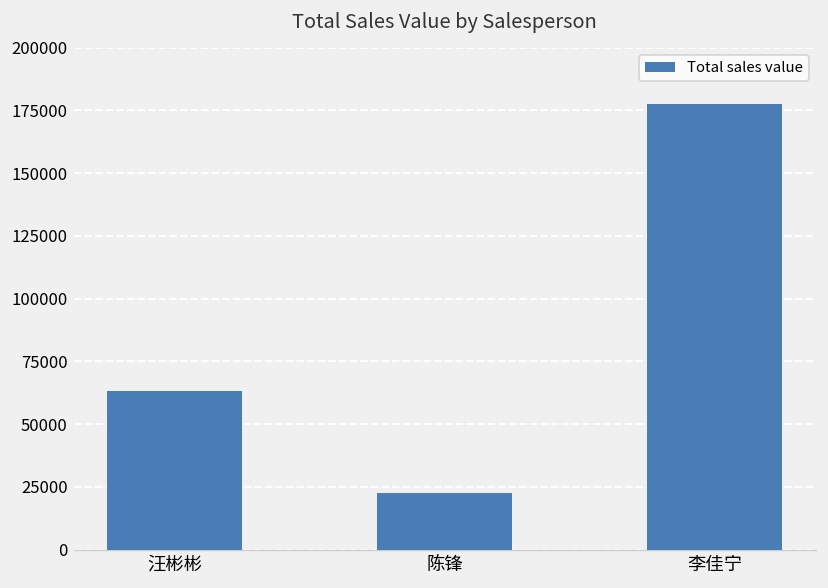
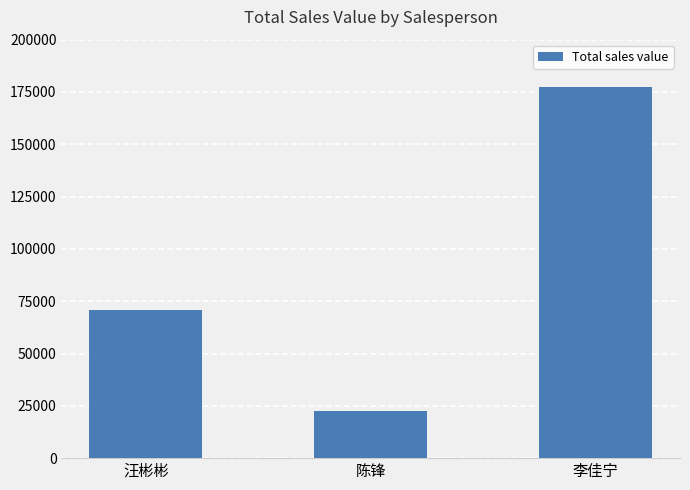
汪彬彬: 63000 -> 71000
